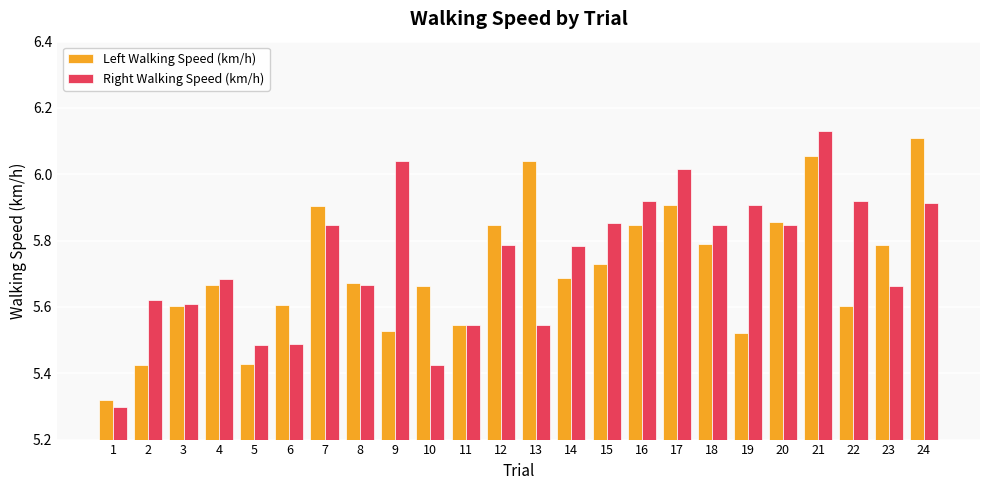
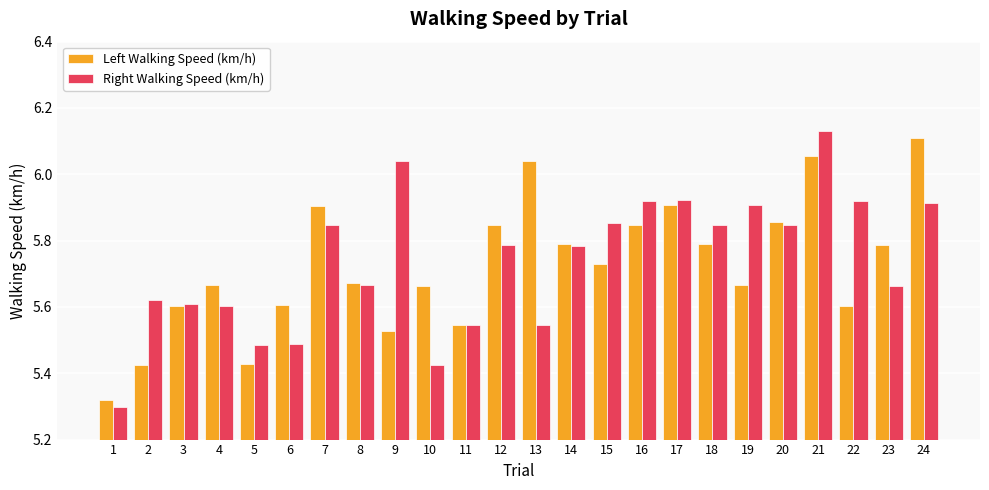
Right Walking Speed (km/h), 4: 5.68 -> 5.60
Left Walking Speed (km/h), 14: 5.69 -> 5.79
Right Walking Speed (km/h), 17: 6.02 -> 5.92
Left Walking Speed (km/h), 19: 5.52 -> 5.67
